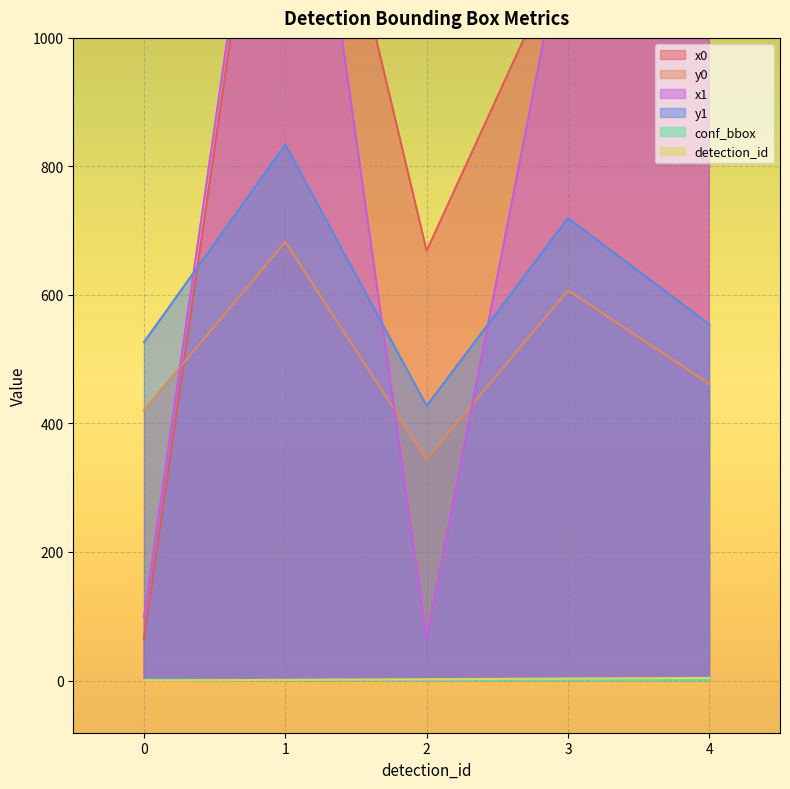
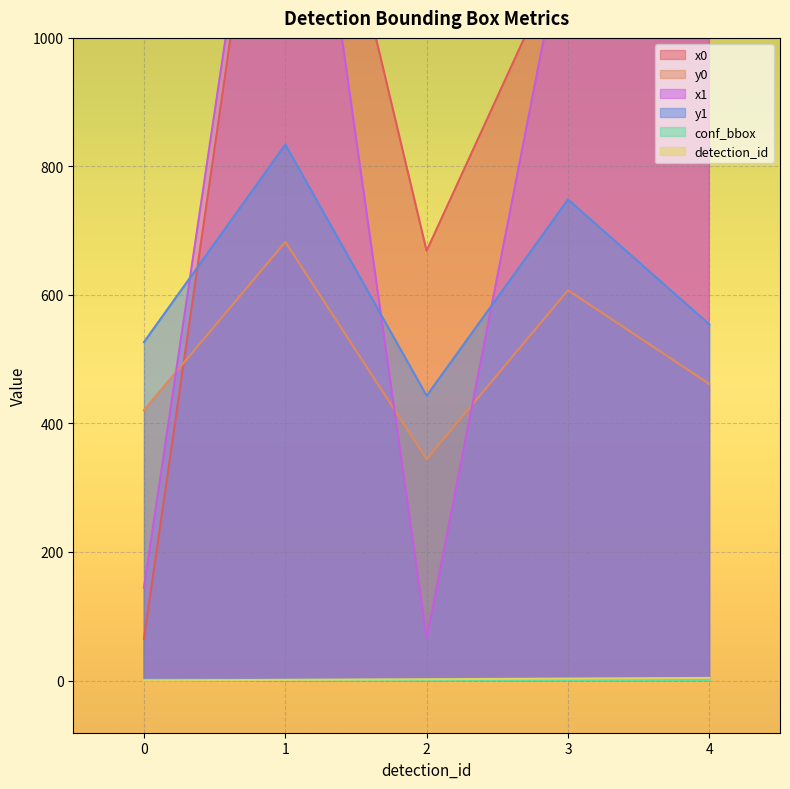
x1, 0: 100 -> 140
y1, 2: 430 -> 440
y1, 3: 720 -> 750
